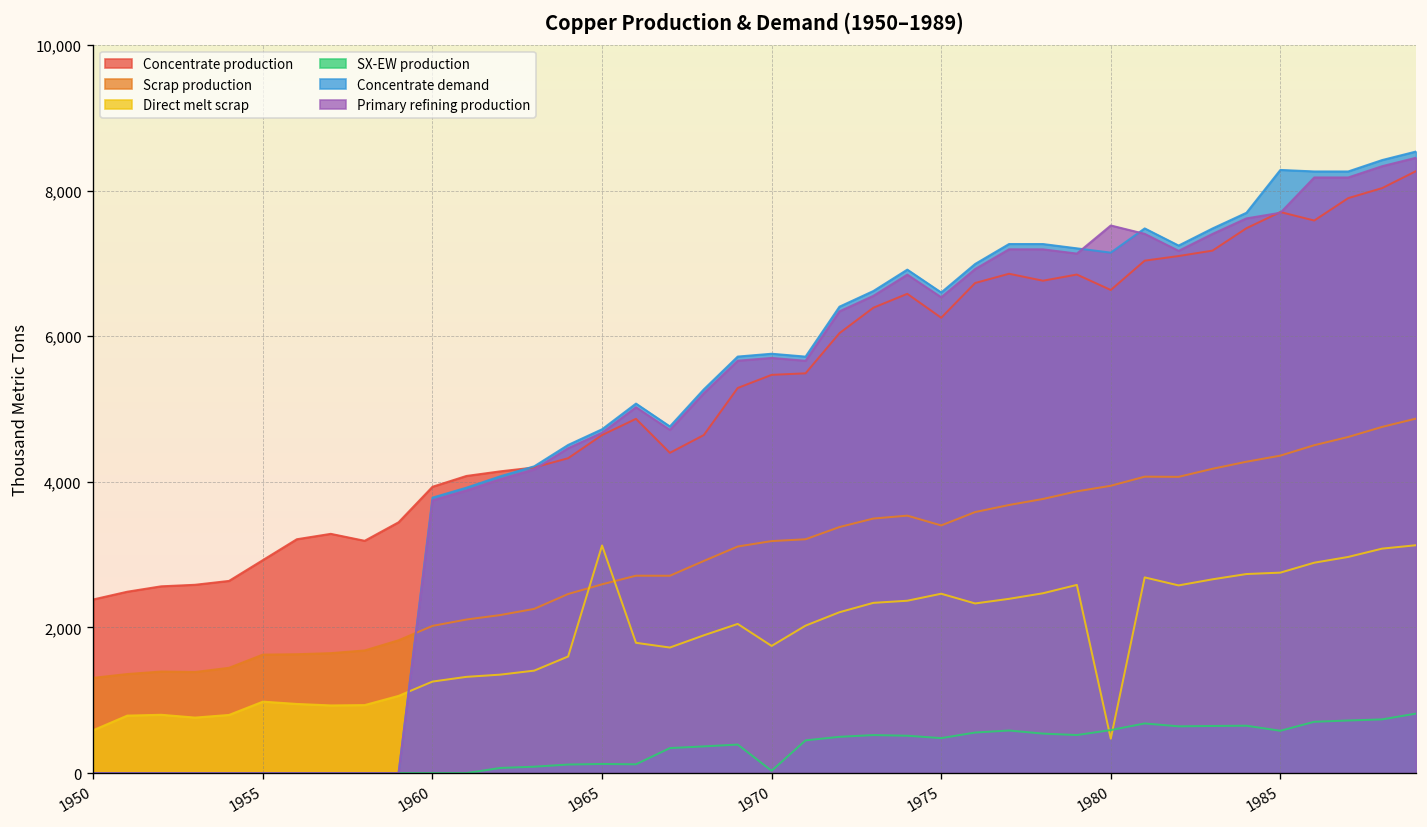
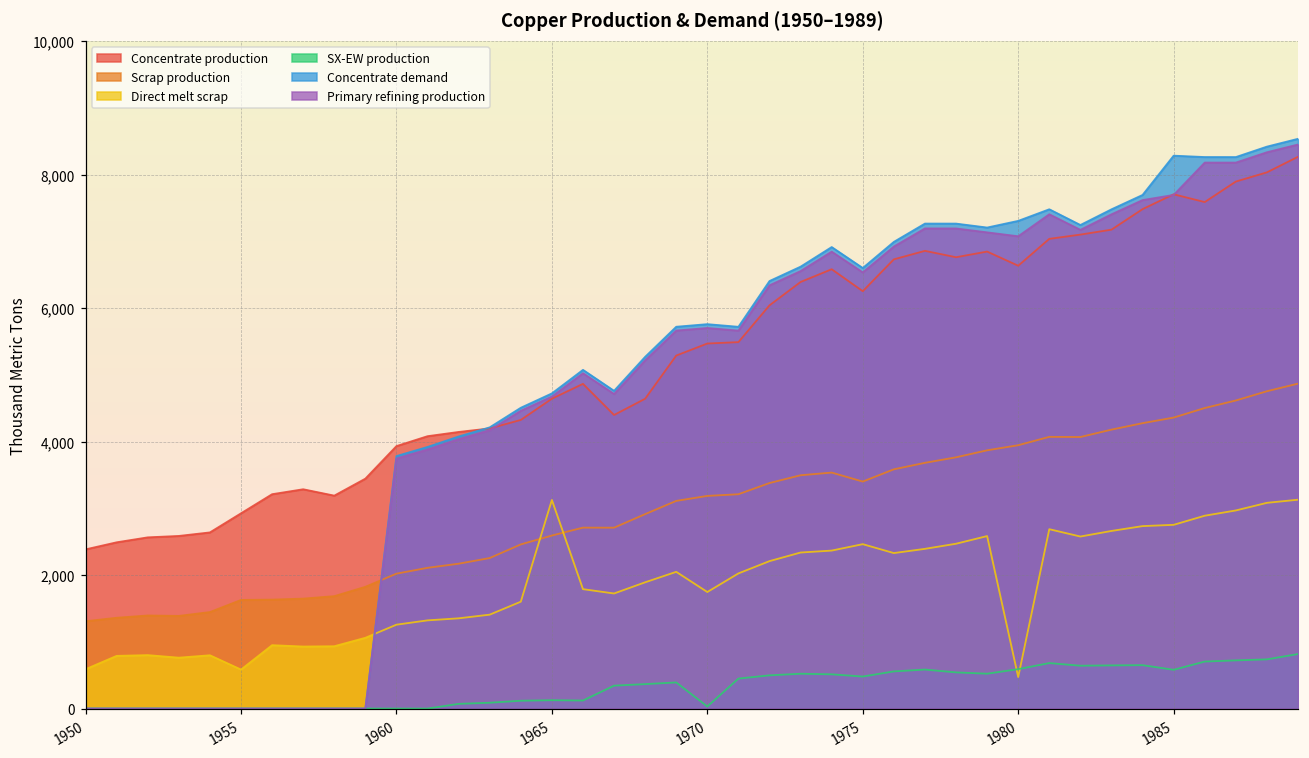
Direct melt scrap, 1955: 1,000 -> 600
Concentrate demand, 1980: 7,100 -> 7,300
Primary refining production, 1980: 7,500 -> 7,100
